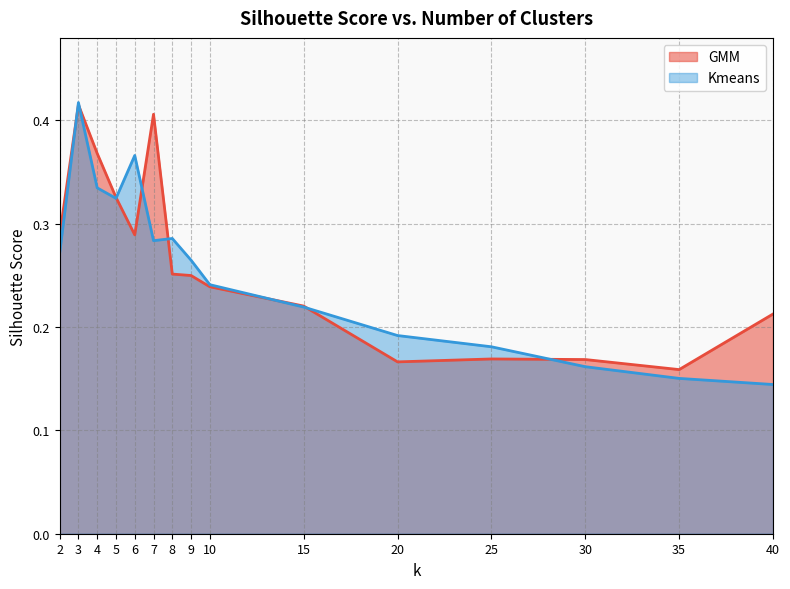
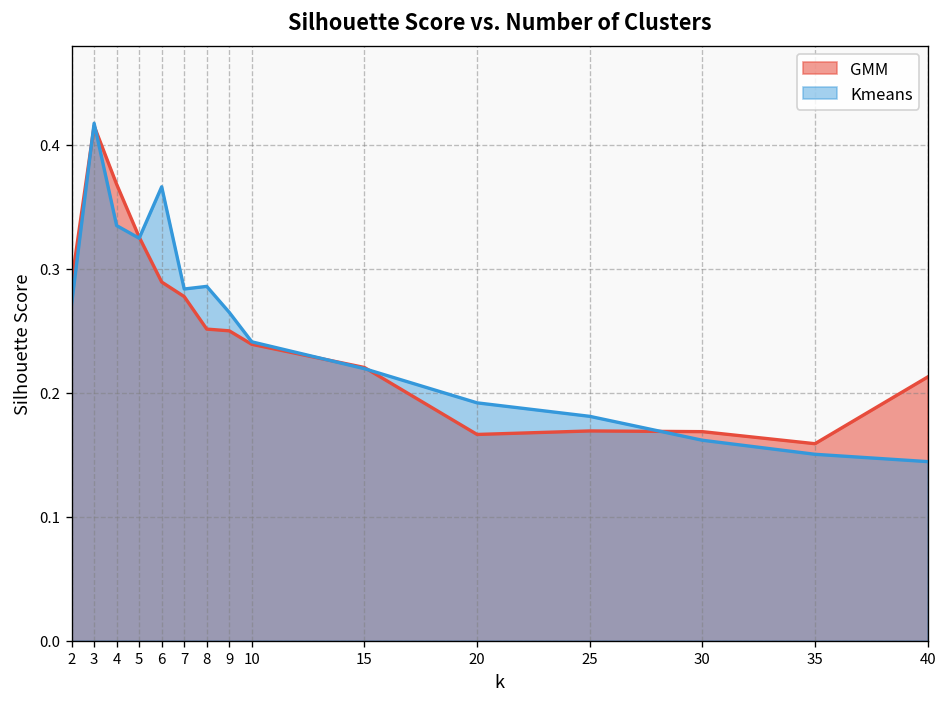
GMM, 7: 0.406 -> 0.277
